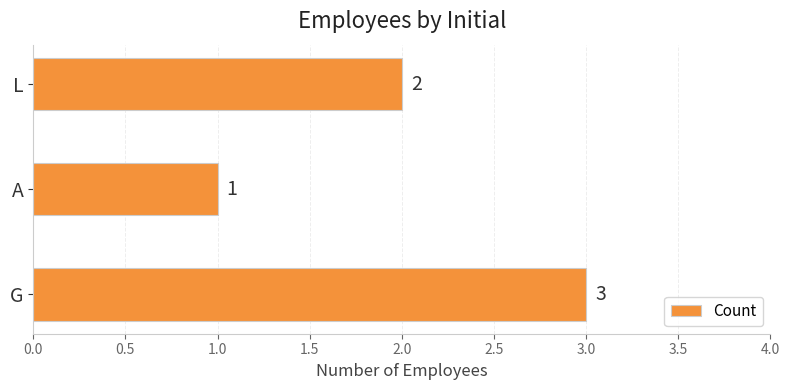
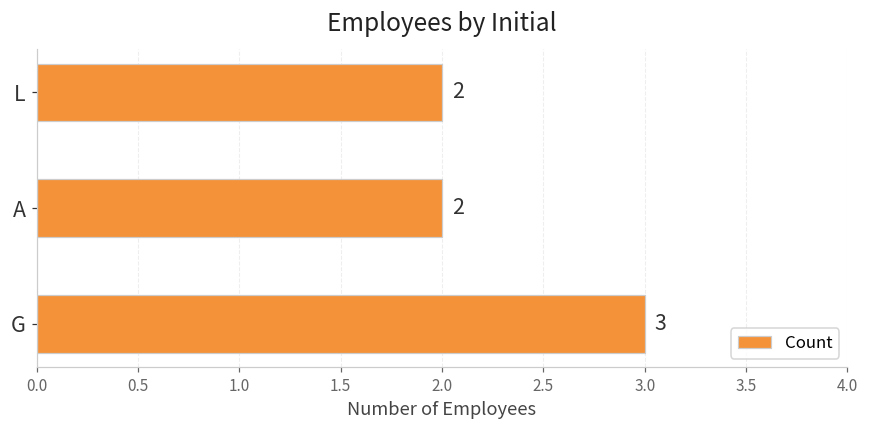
A: 1 -> 2
